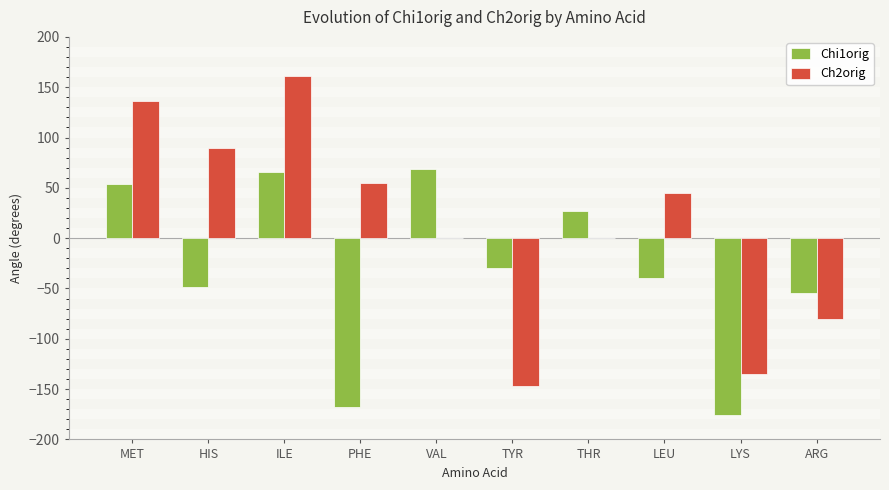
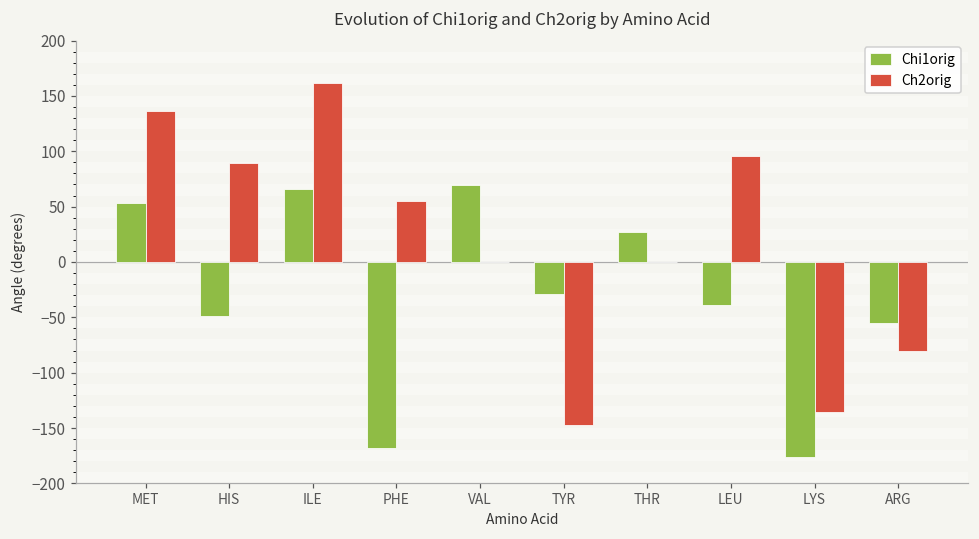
Ch2orig, LEU: 45 -> 95
